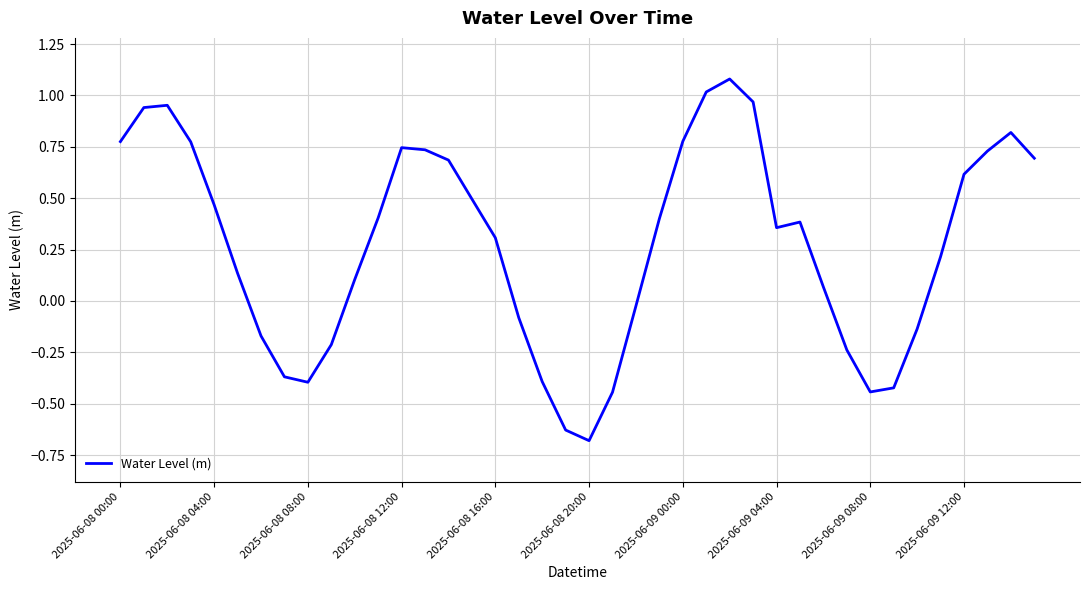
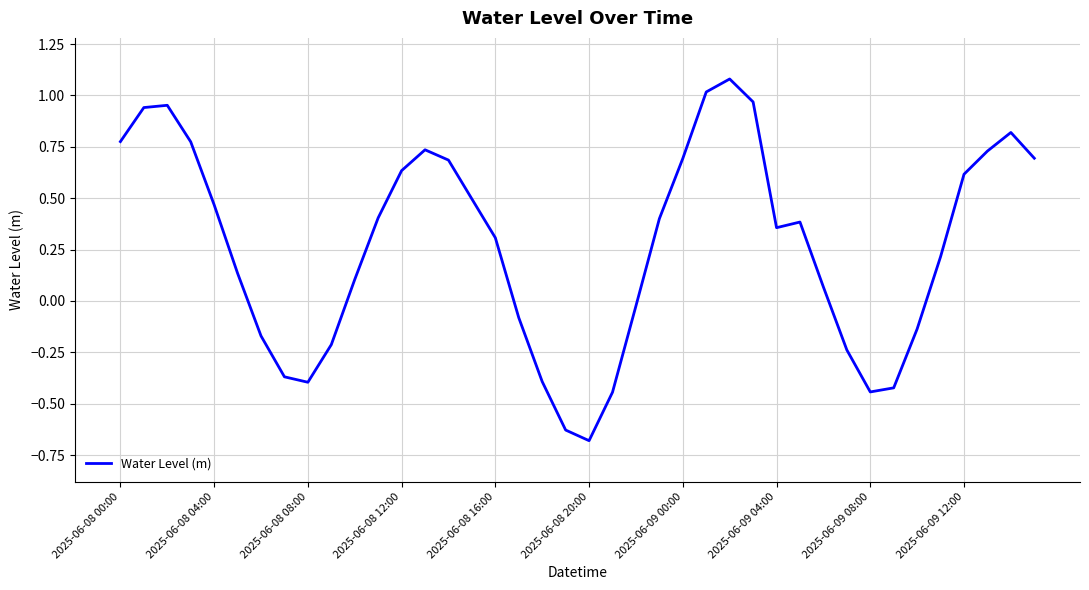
2025-06-08 12:00: 0.75 -> 0.63
2025-06-09 00:00: 0.78 -> 0.69
